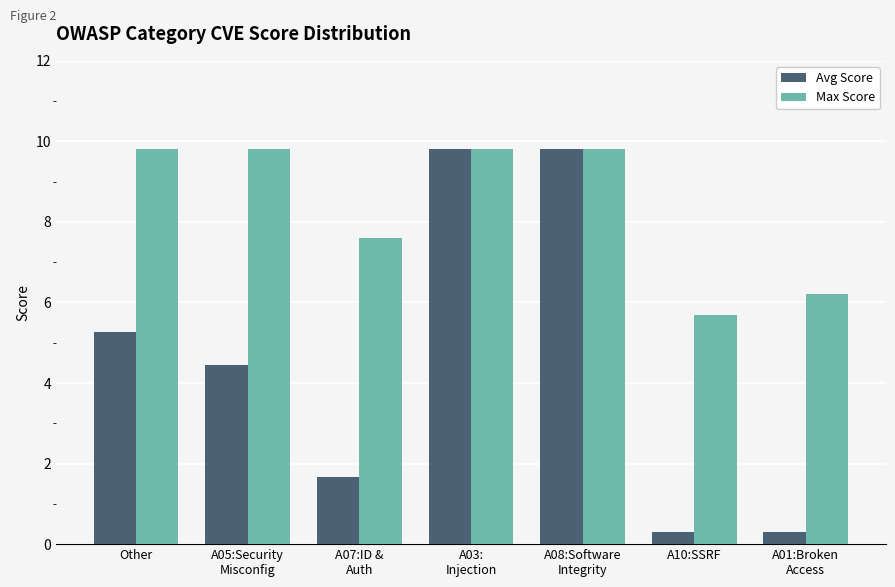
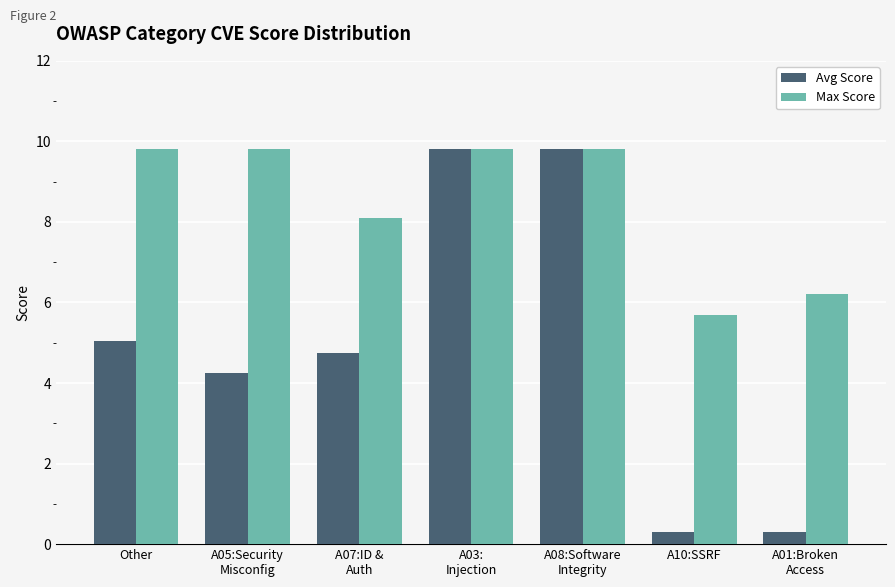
Avg Score, Other: 5.3 -> 5.1
Avg Score, A05:Security Misconfig: 4.5 -> 4.2
Avg Score, A07:ID & Auth: 1.7 -> 4.7
Max Score, A07:ID & Auth: 7.6 -> 8.1
